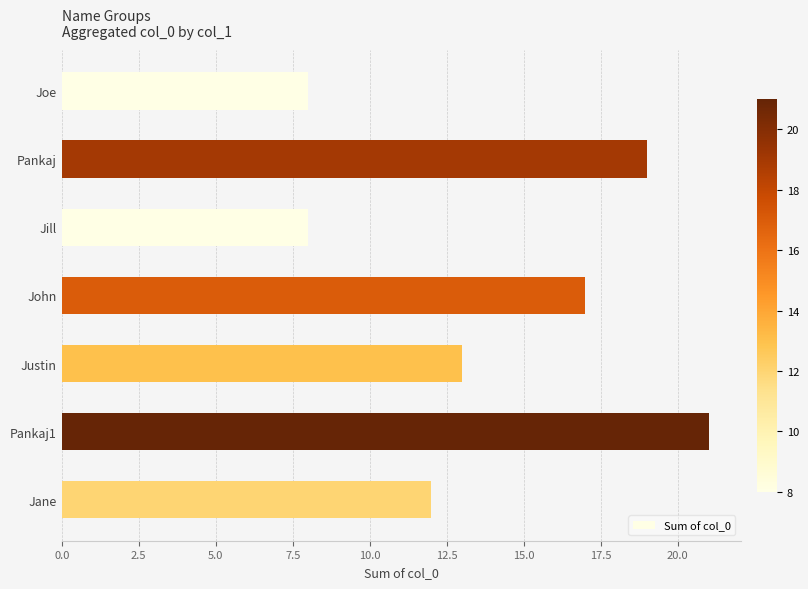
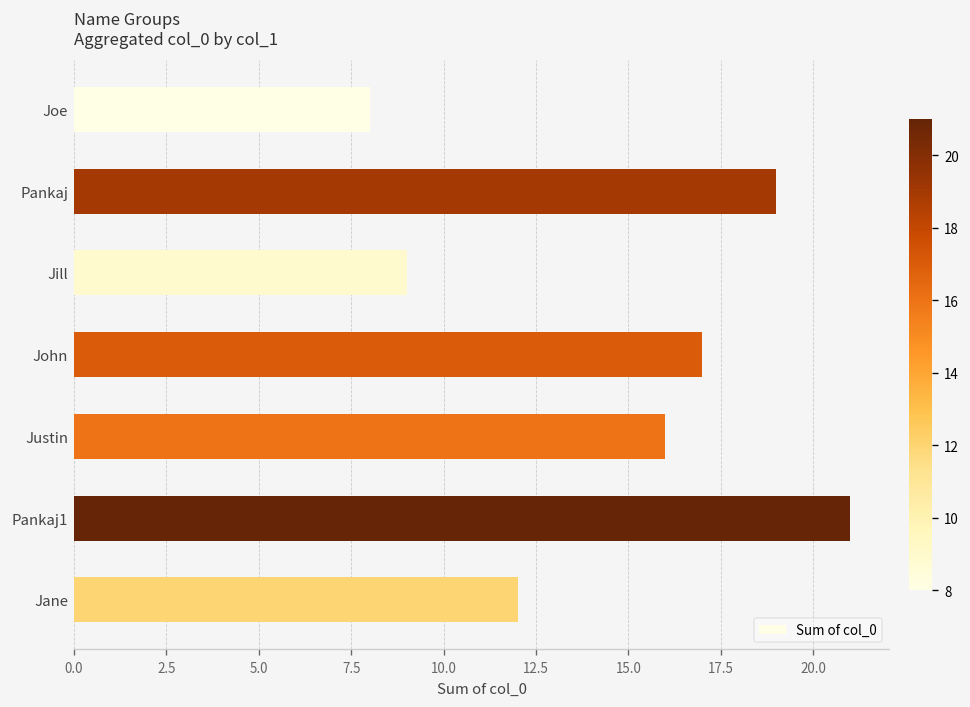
Jill: 8 -> 9
Justin: 13 -> 16
